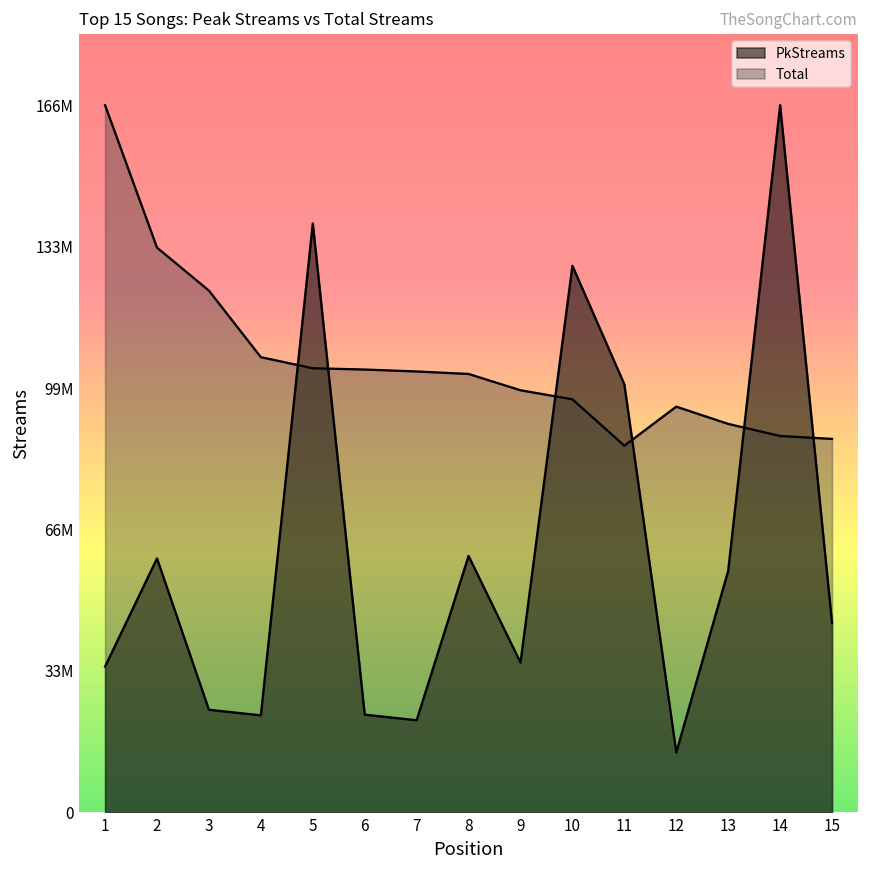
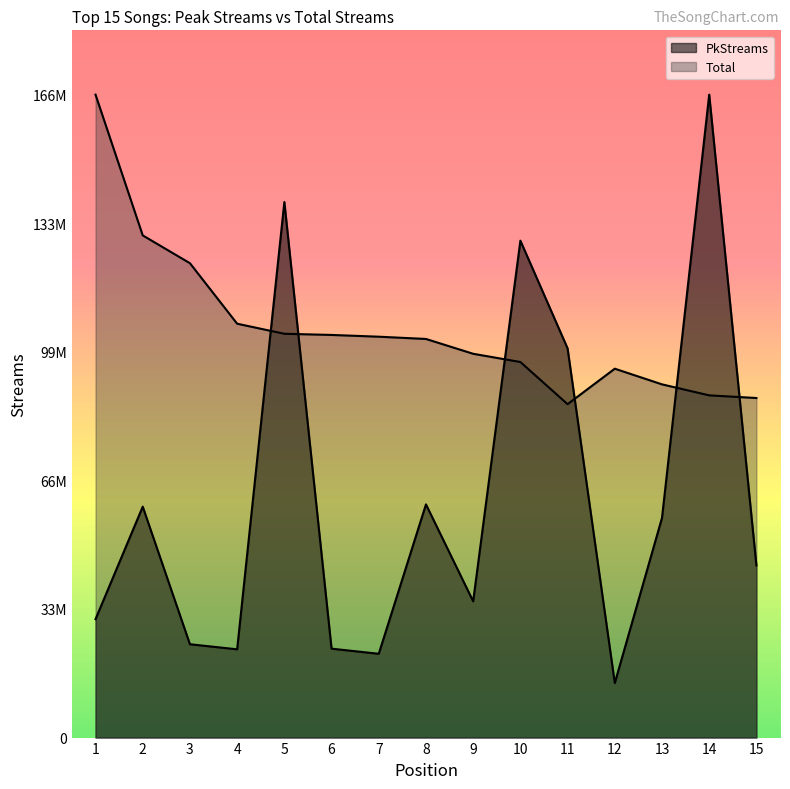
PkStreams, 1: 34000000 -> 31000000
Total, 2: 133000000 -> 130000000
